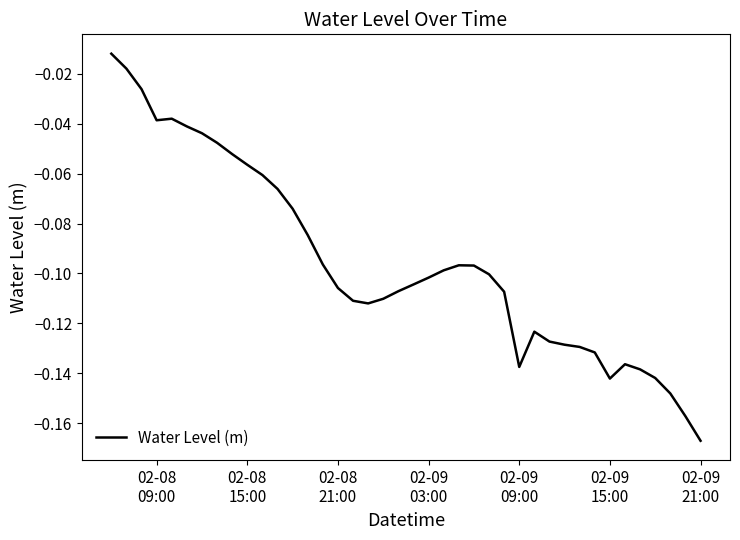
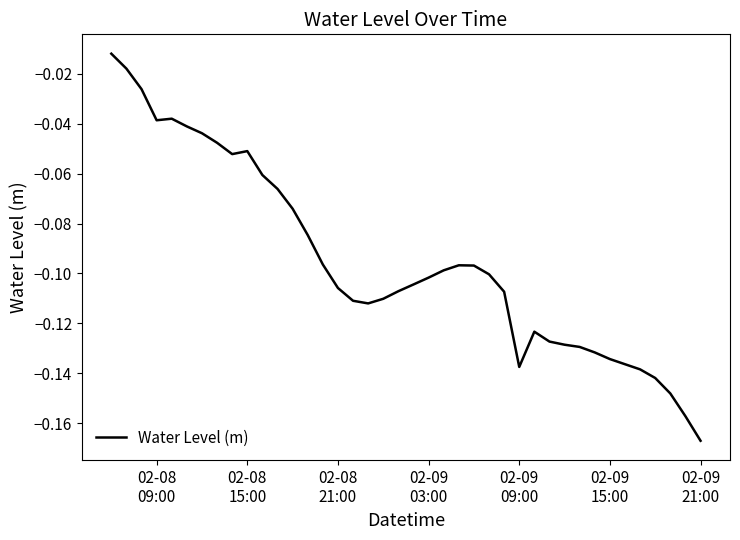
02-08 15:00: -0.056 -> -0.051
02-09 15:00: -0.142 -> -0.134
